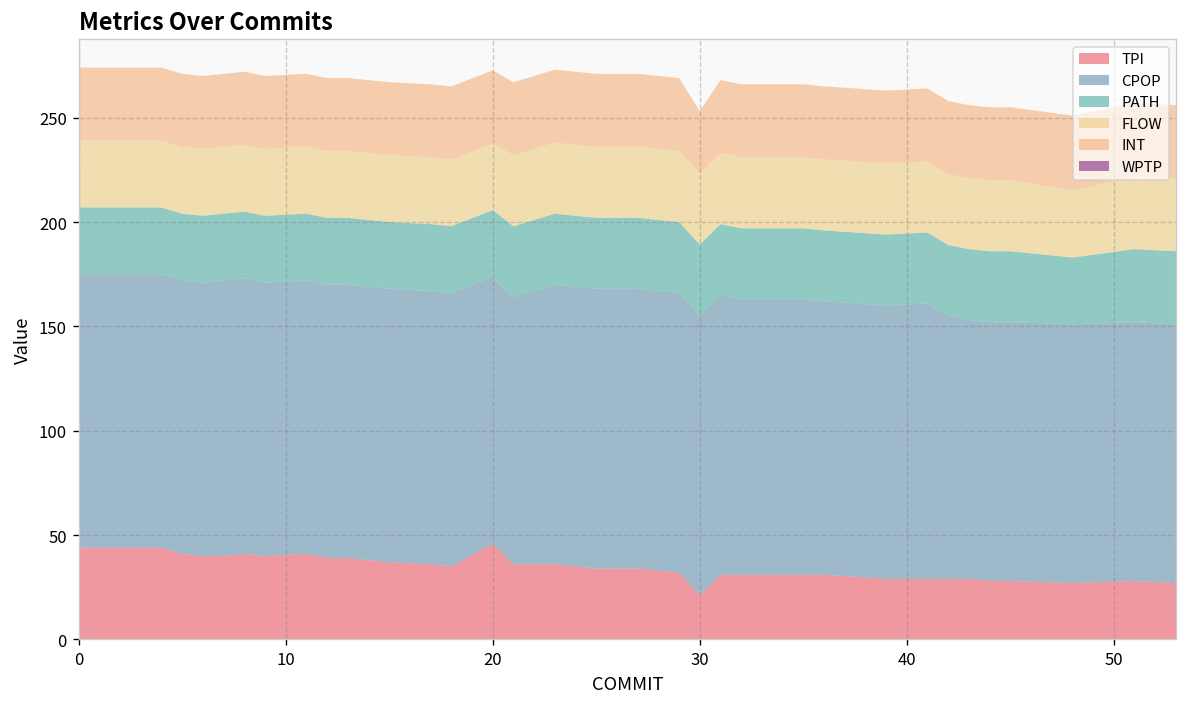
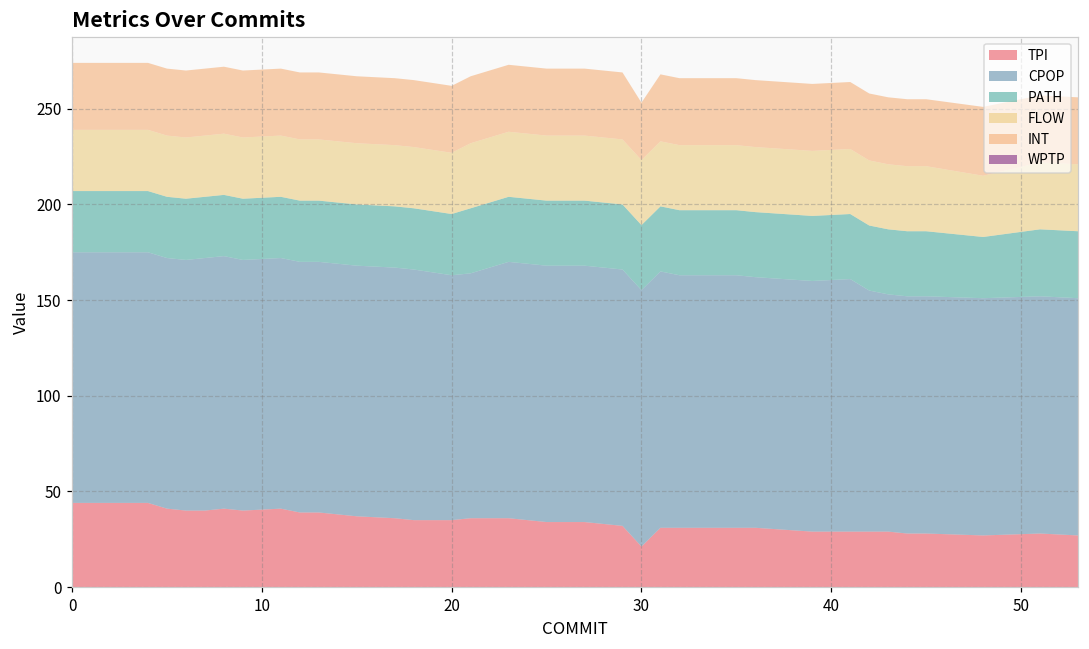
TPI, 20: 46 -> 35
